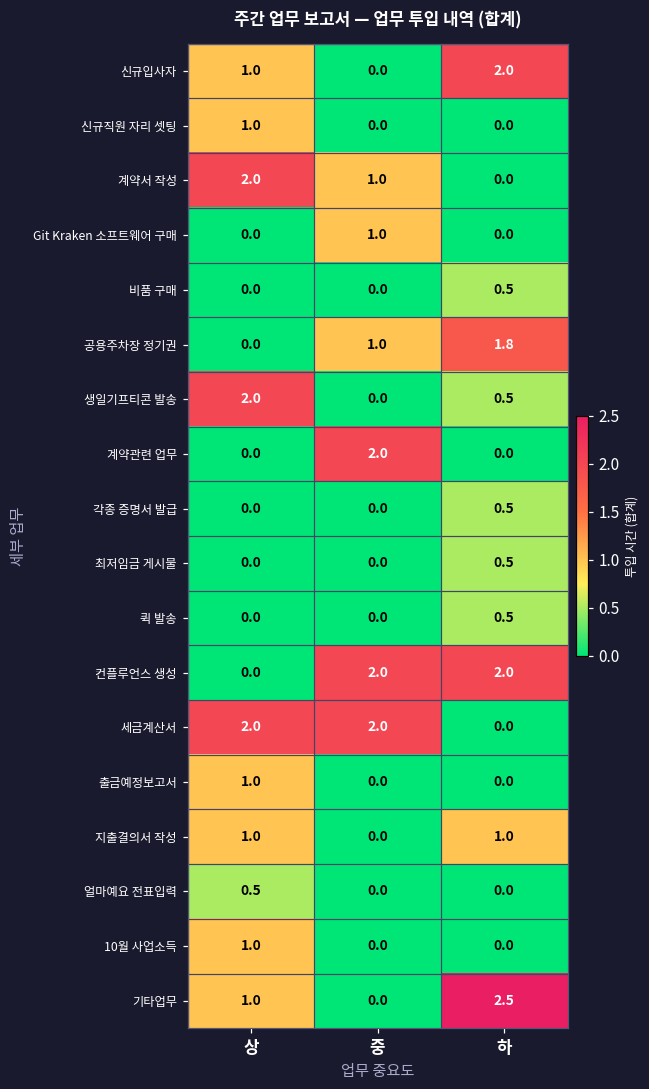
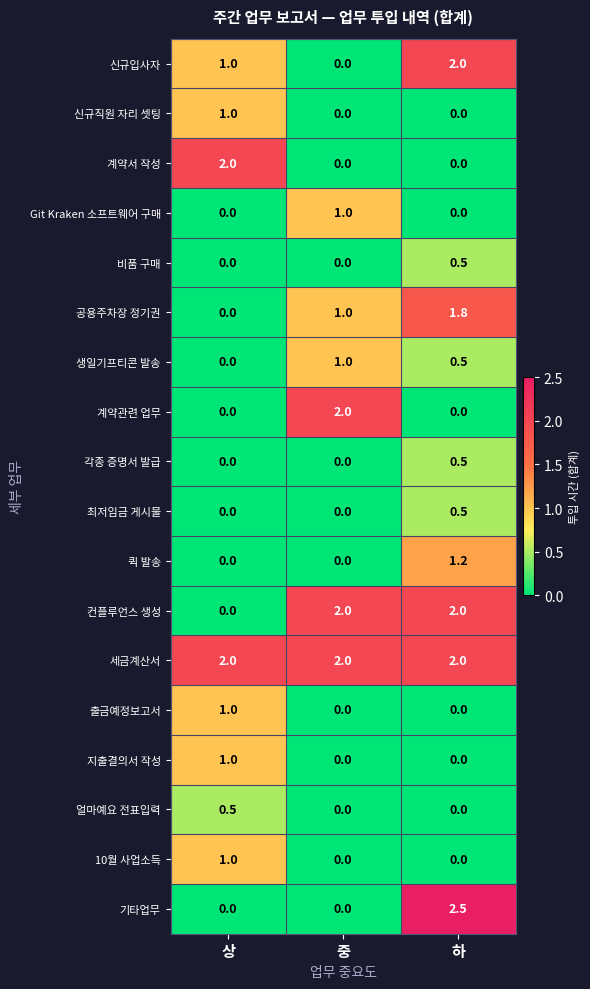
계약서 작성, 중: 1.0 -> 0.0
생일기프티콘 발송, 상: 2.0 -> 0.0
생일기프티콘 발송, 중: 0.0 -> 1.0
퀵 발송, 하: 0.5 -> 1.2
세금계산서, 하: 0.0 -> 2.0
지출결의서 작성, 하: 1.0 -> 0.0
기타업무, 상: 1.0 -> 0.0
